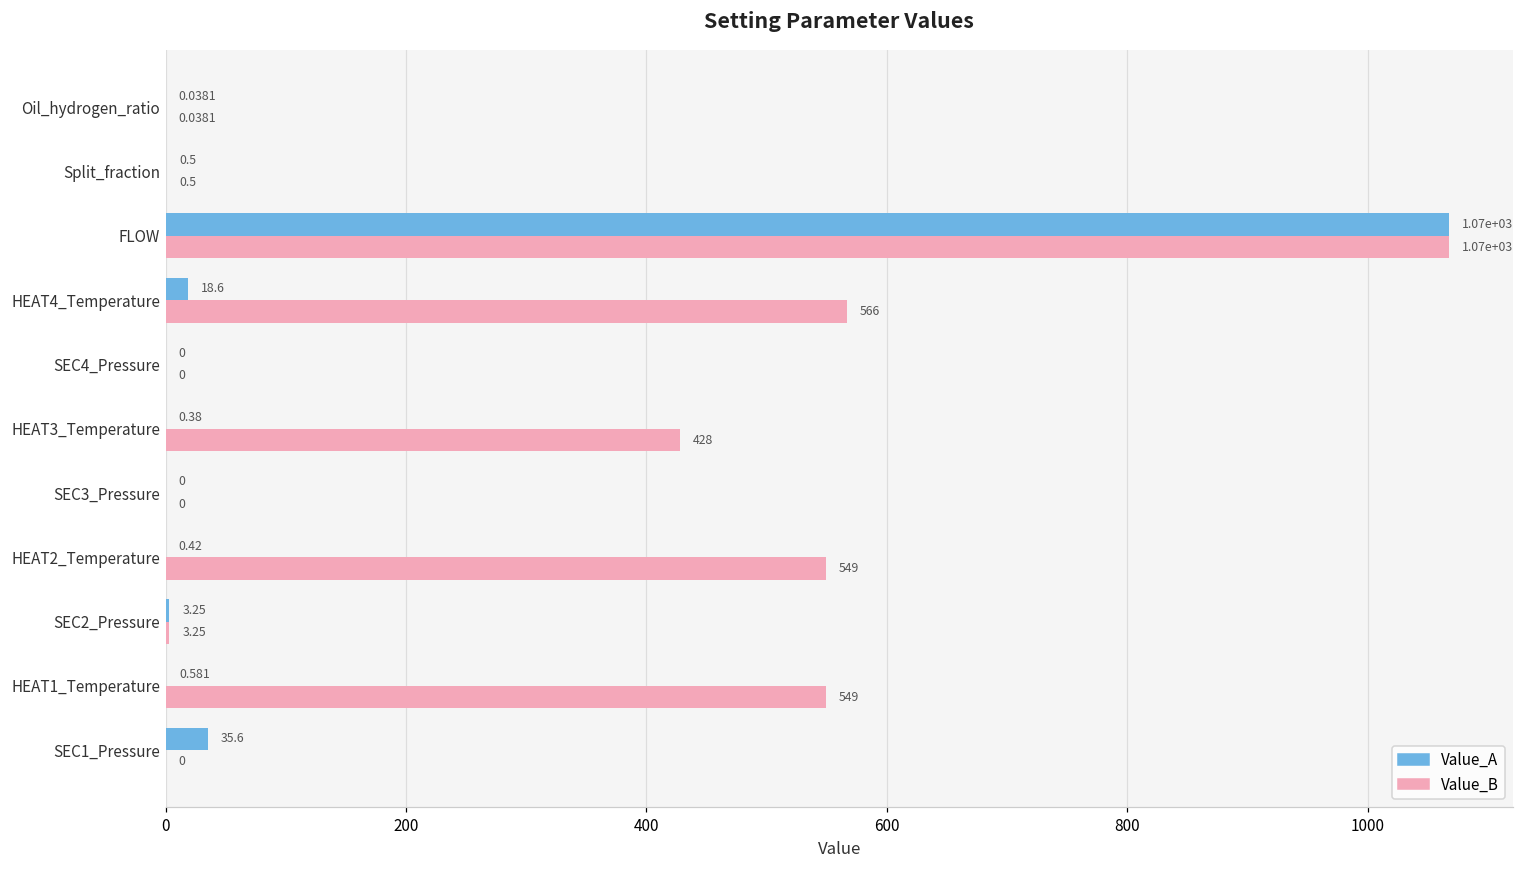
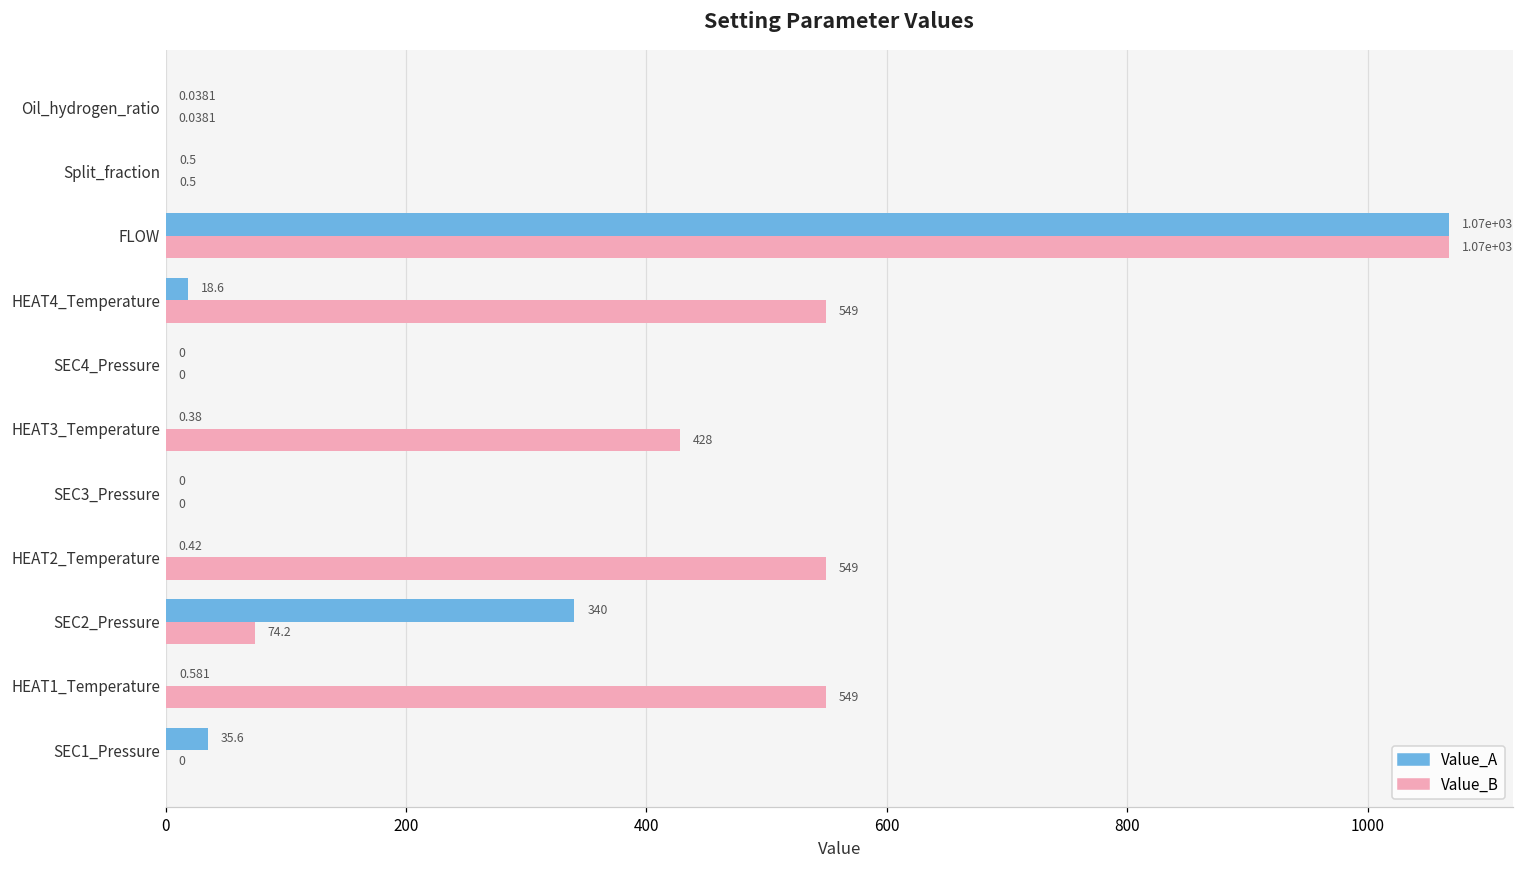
Value_B, HEAT4_Temperature: 566 -> 549
Value_A, SEC2_Pressure: 3.25 -> 340
Value_B, SEC2_Pressure: 3.25 -> 74.2
